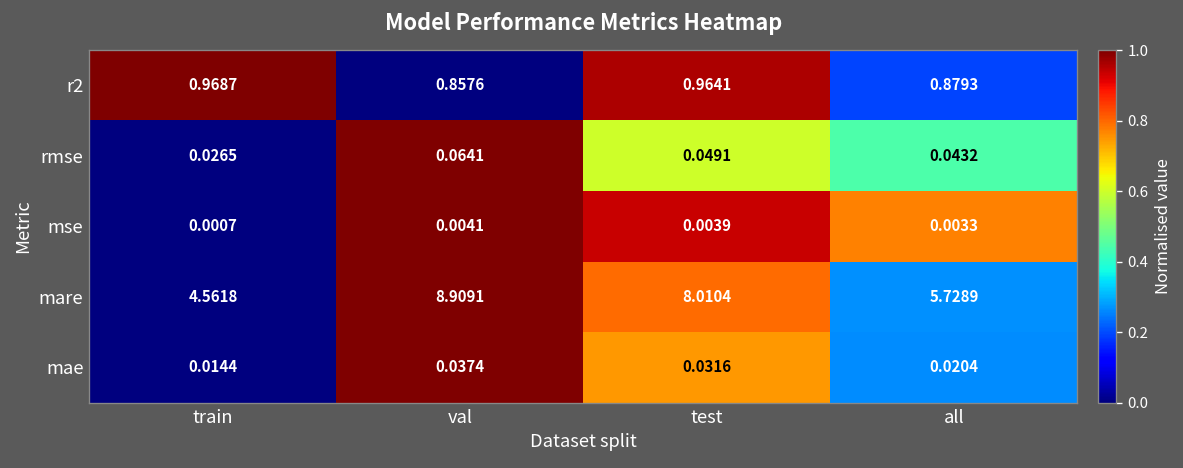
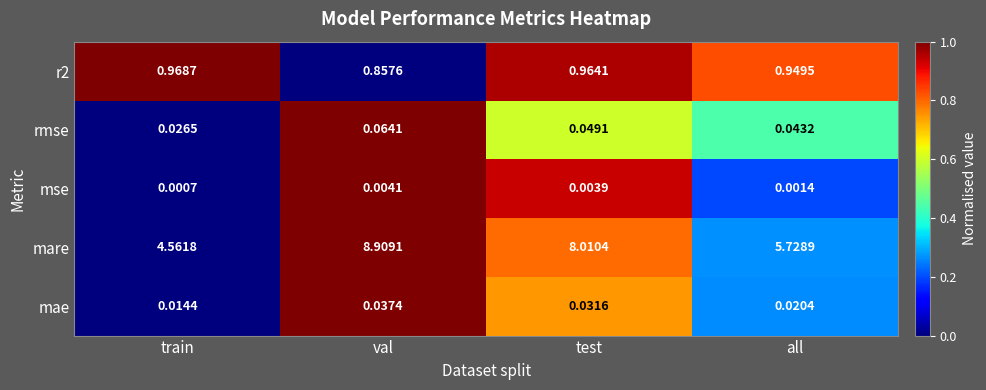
r2, all: 0.8793 -> 0.9495
mse, all: 0.0033 -> 0.0014
